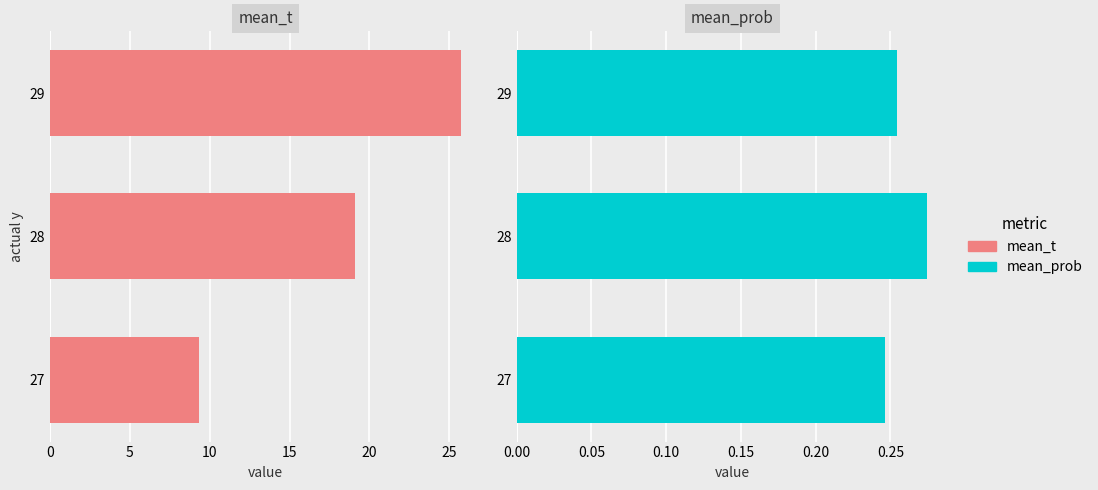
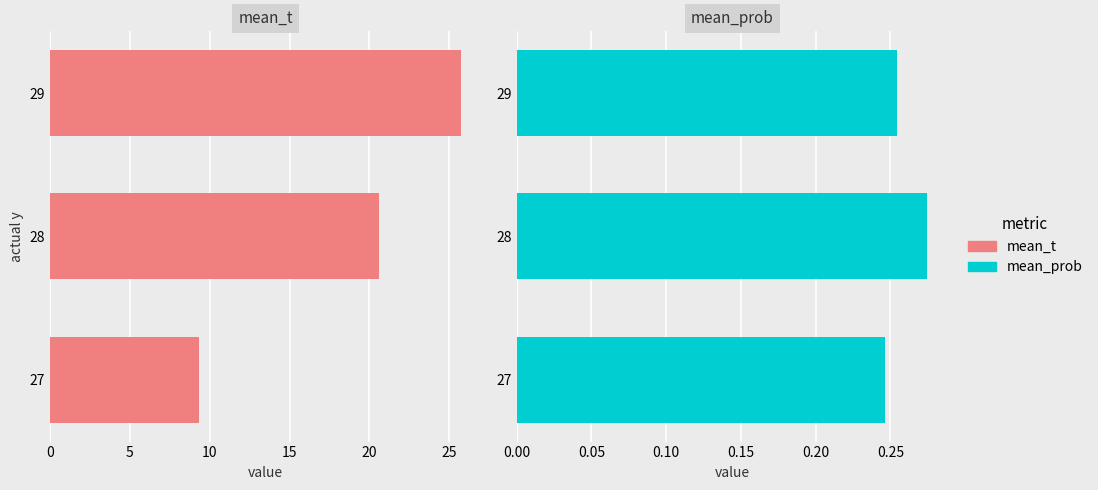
mean_t, 28: 19.1 -> 20.6
